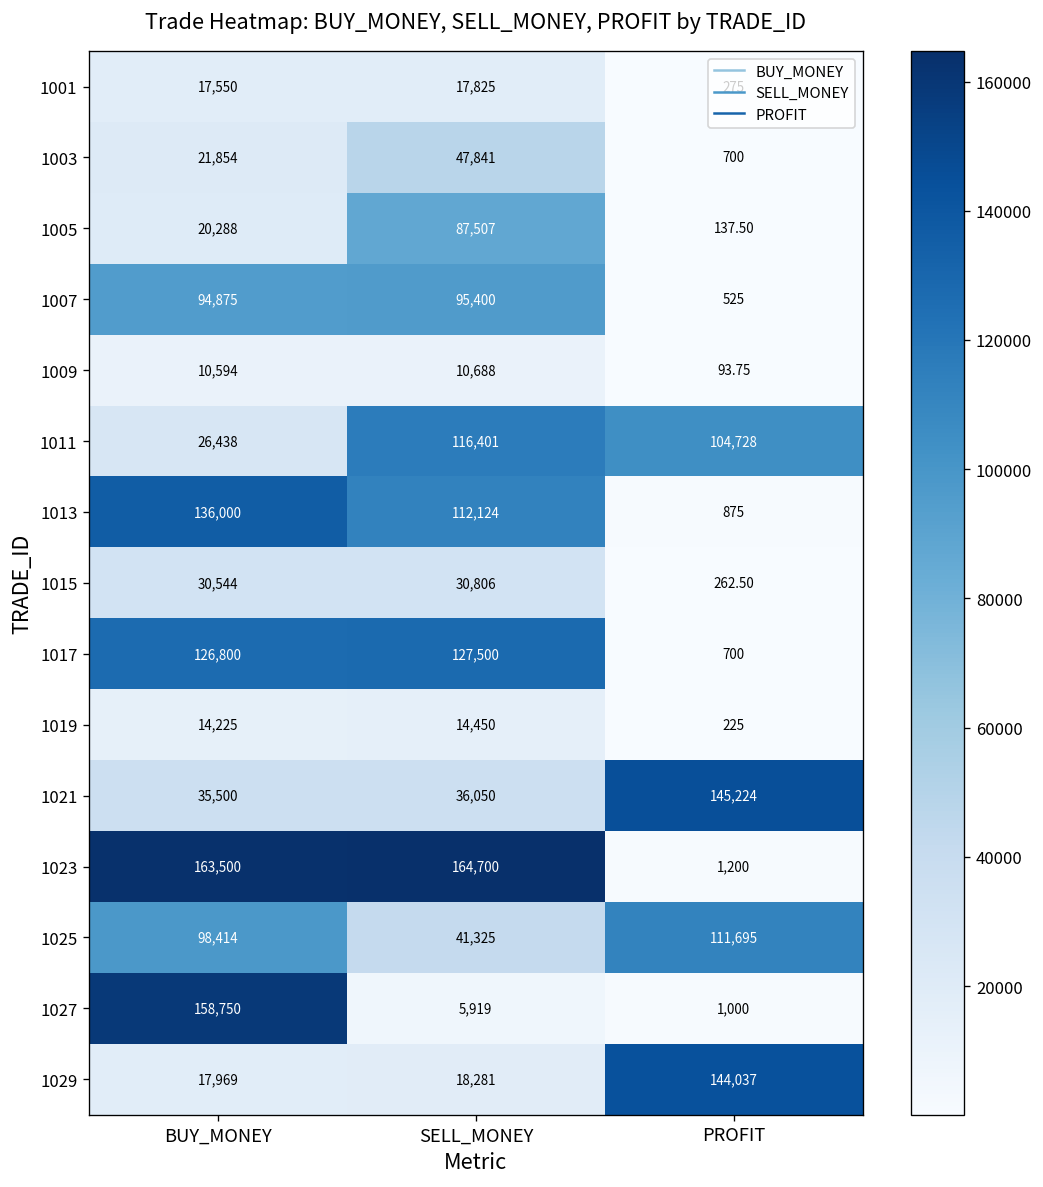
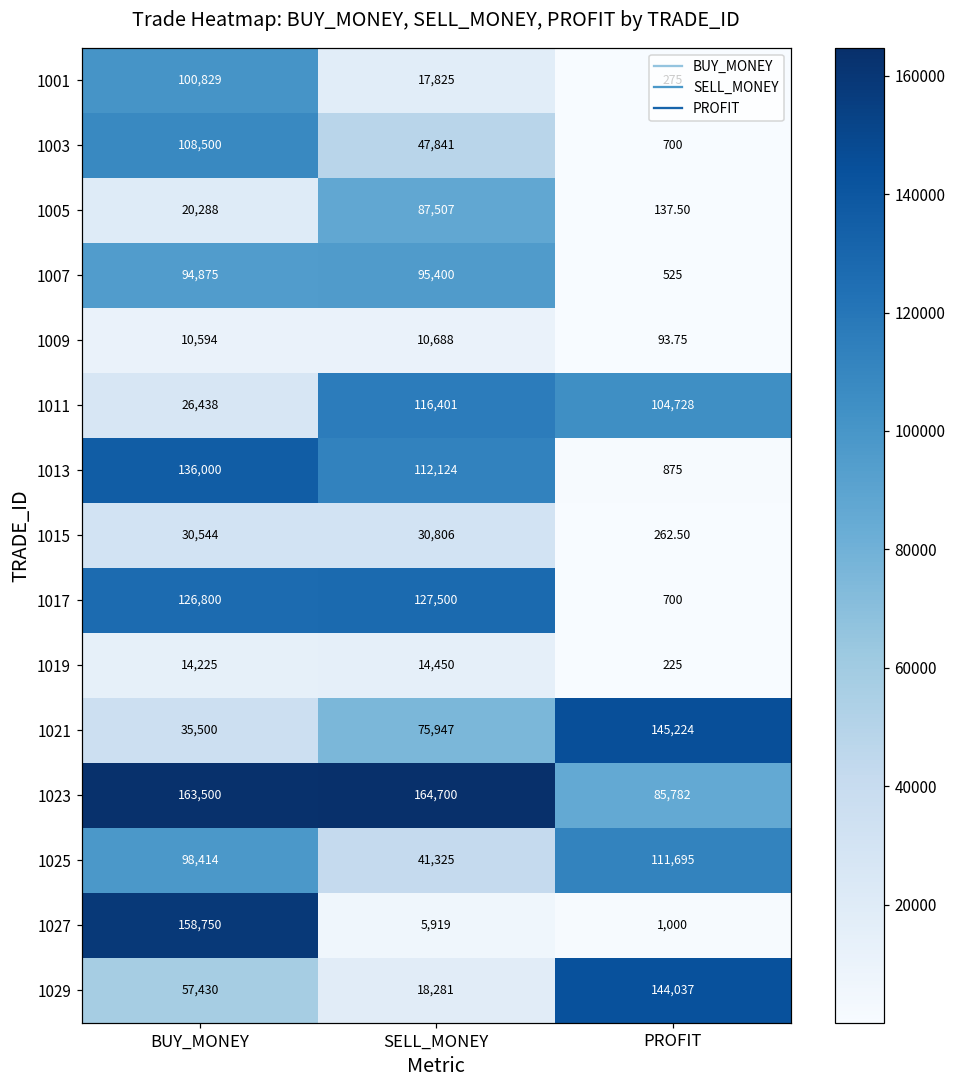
1001, BUY_MONEY: 17,550 -> 100,829
1003, BUY_MONEY: 21,854 -> 108,500
1021, SELL_MONEY: 36,050 -> 75,947
1023, PROFIT: 1,200 -> 85,782
1029, BUY_MONEY: 17,969 -> 57,430
